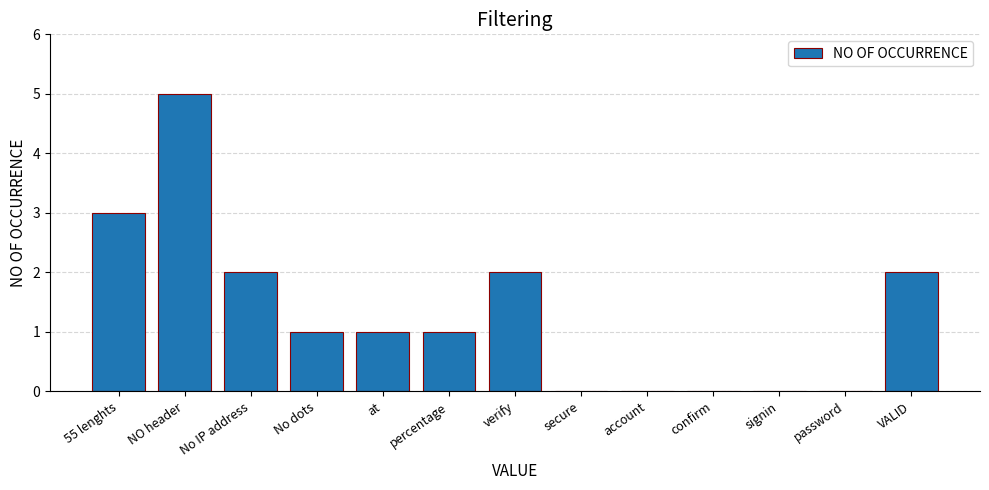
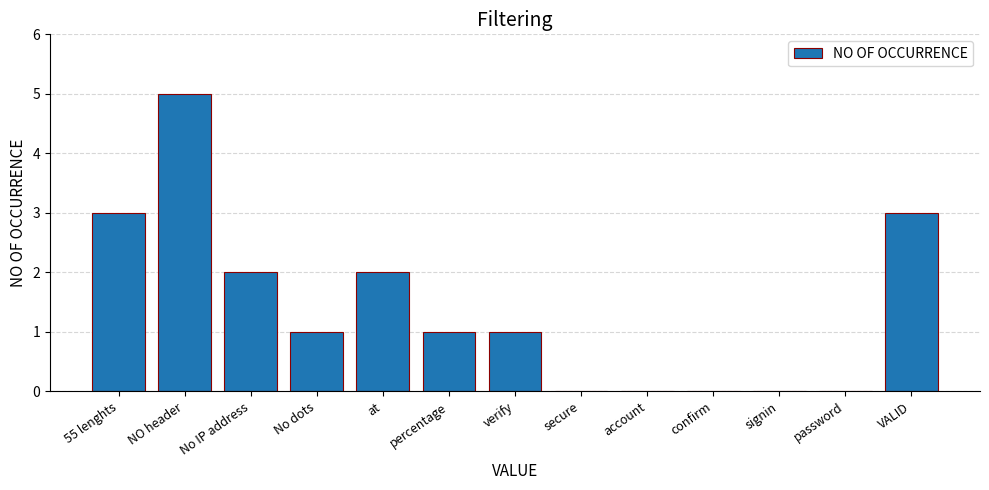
at: 1 -> 2
verify: 2 -> 1
VALID: 2 -> 3
